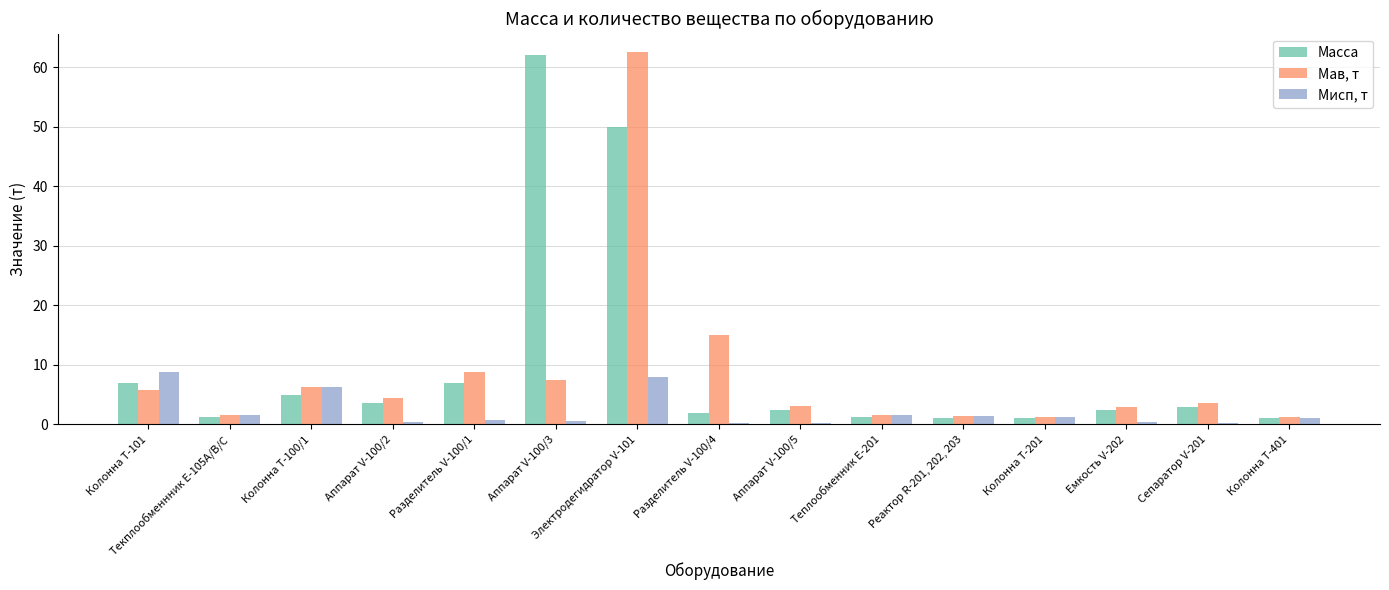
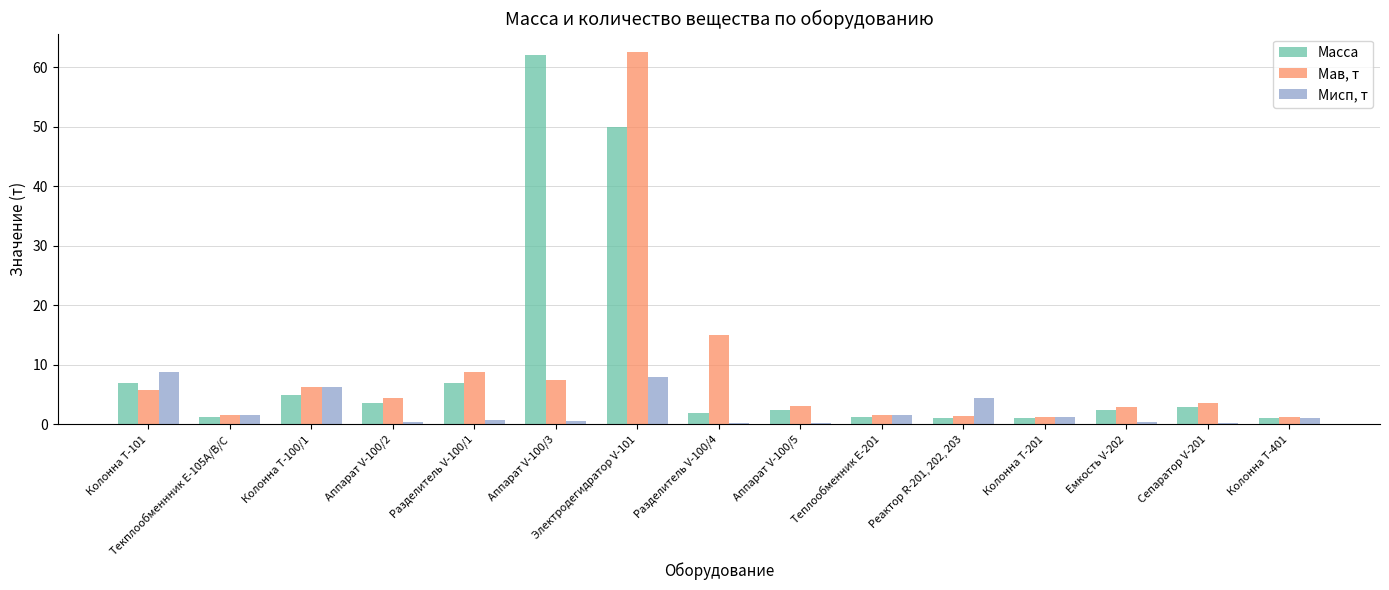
Мисп, т, Реактор R-201, 202, 203: 1 -> 4
